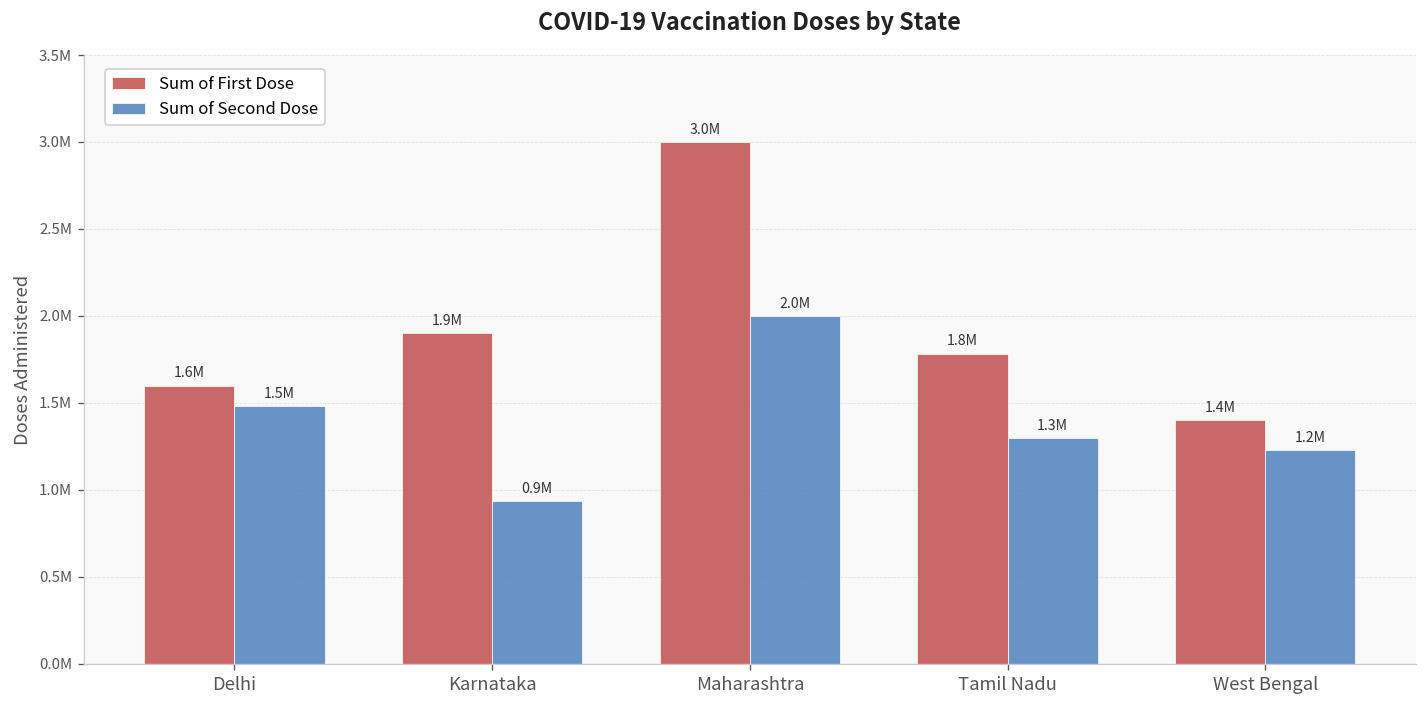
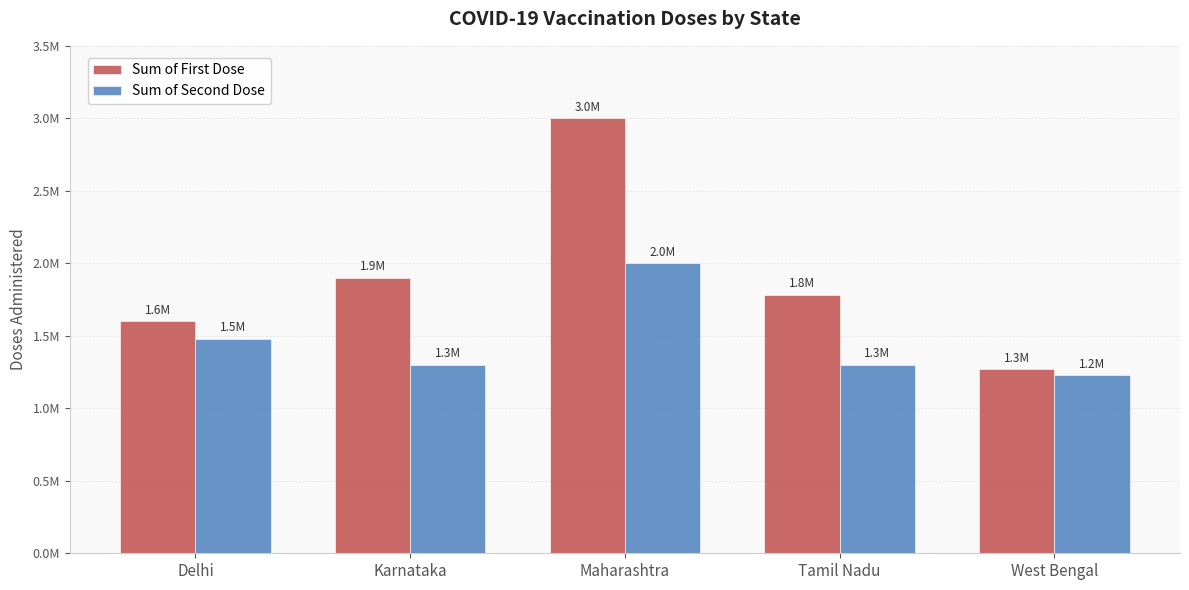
Sum of Second Dose, Karnataka: 0.9M -> 1.3M
Sum of First Dose, West Bengal: 1.4M -> 1.3M
